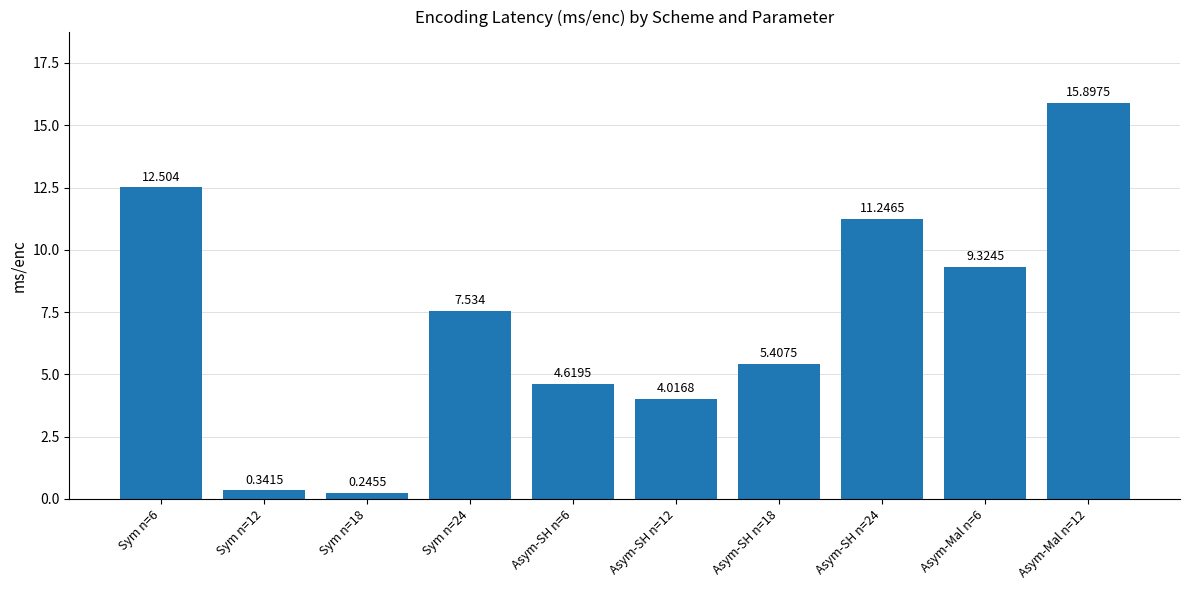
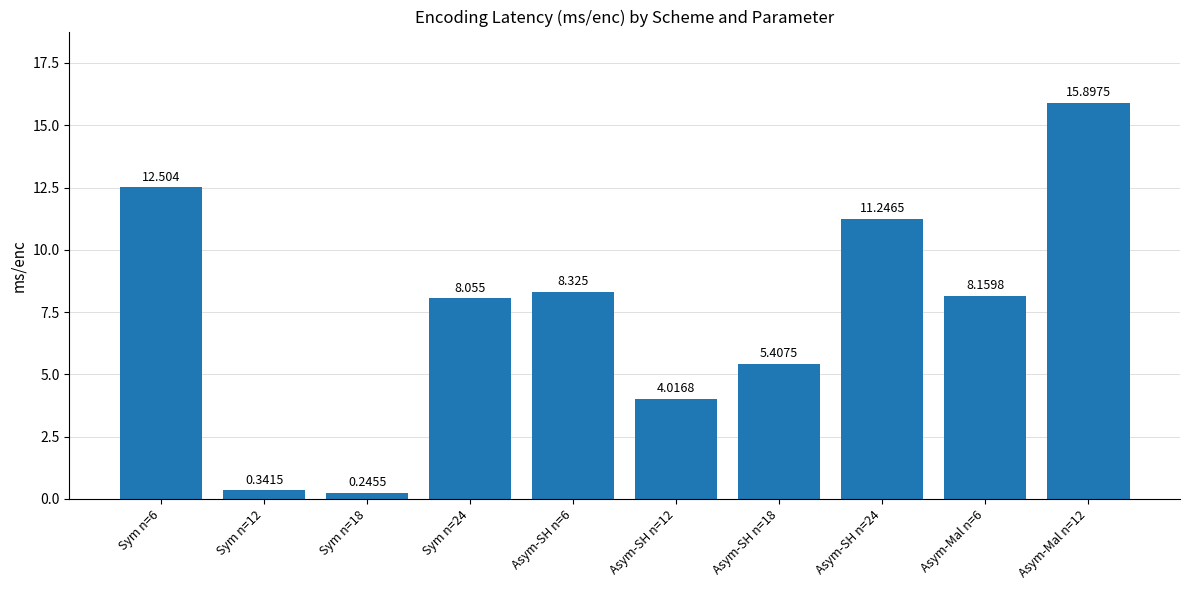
Sym n=24: 7.534 -> 8.055
Asym-SH n=6: 4.6195 -> 8.325
Asym-Mal n=6: 9.3245 -> 8.1598
